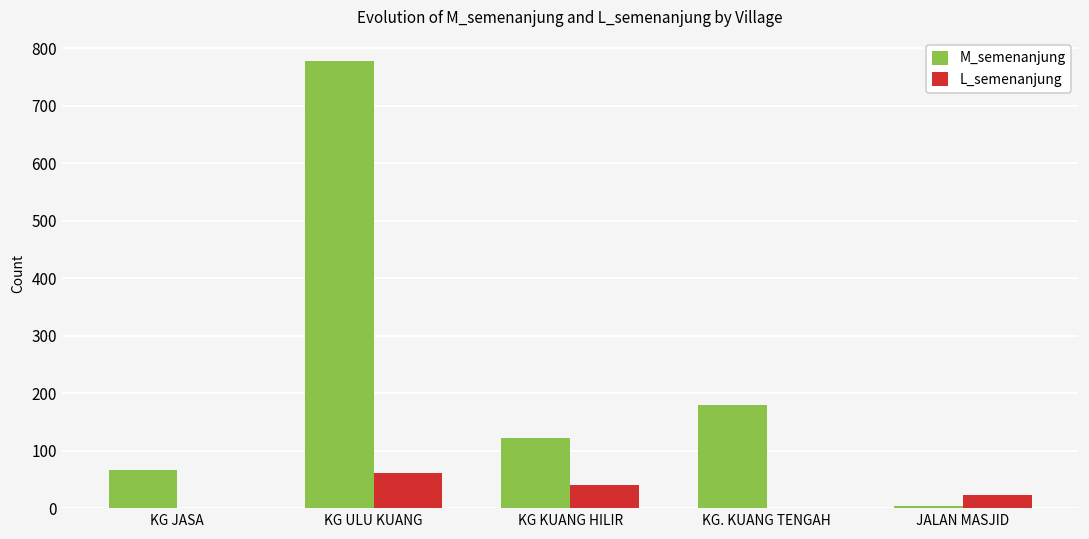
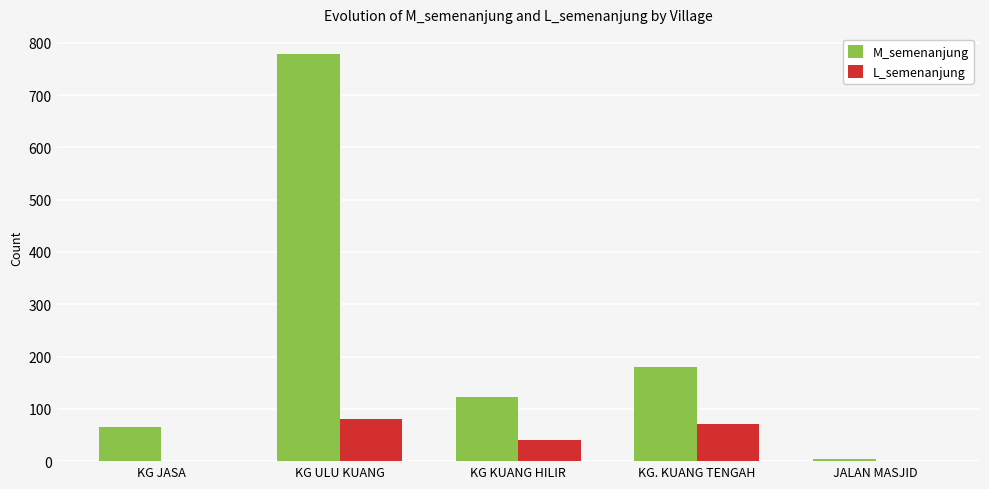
L_semenanjung, KG ULU KUANG: 60 -> 80
L_semenanjung, KG. KUANG TENGAH: 0 -> 70
L_semenanjung, JALAN MASJID: 20 -> 0
